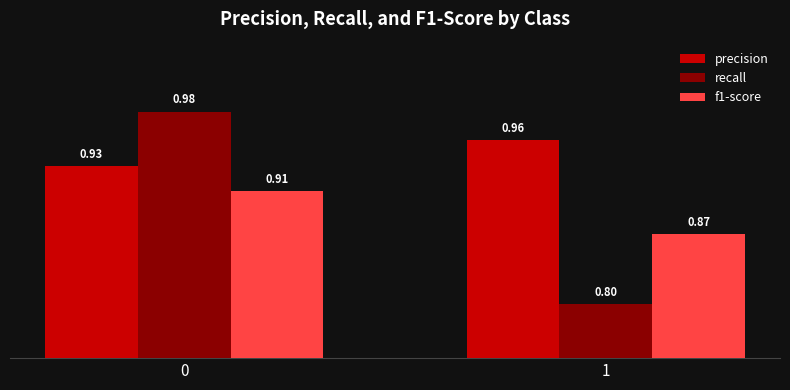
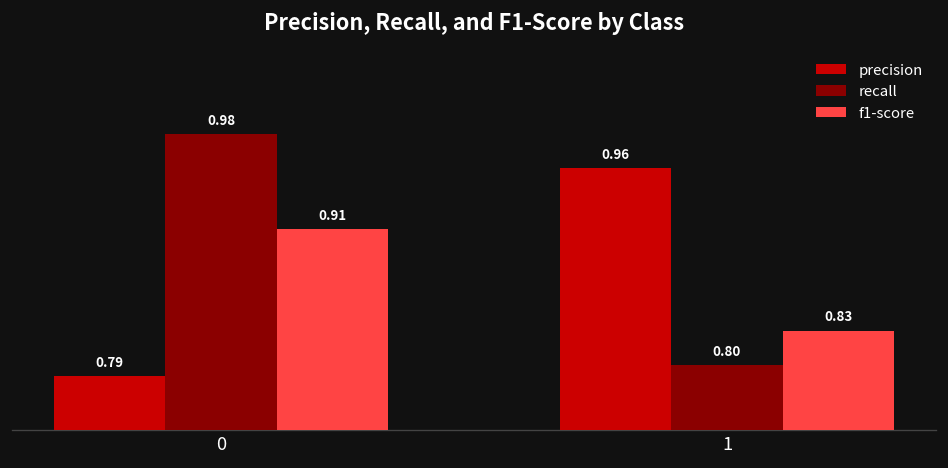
precision, 0: 0.93 -> 0.79
f1-score, 1: 0.87 -> 0.83
